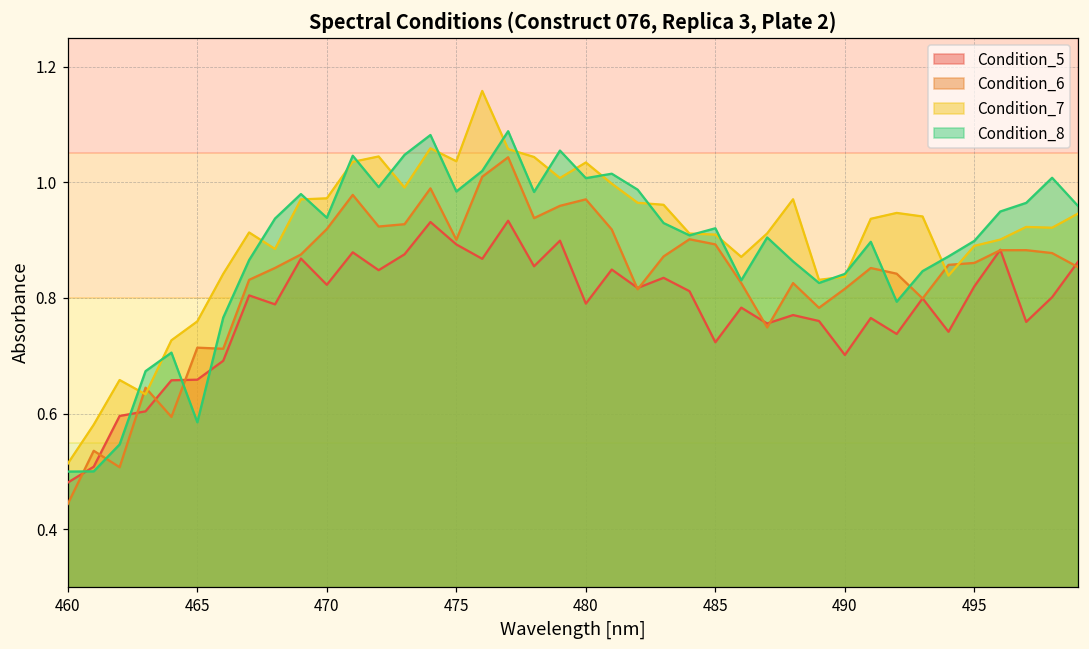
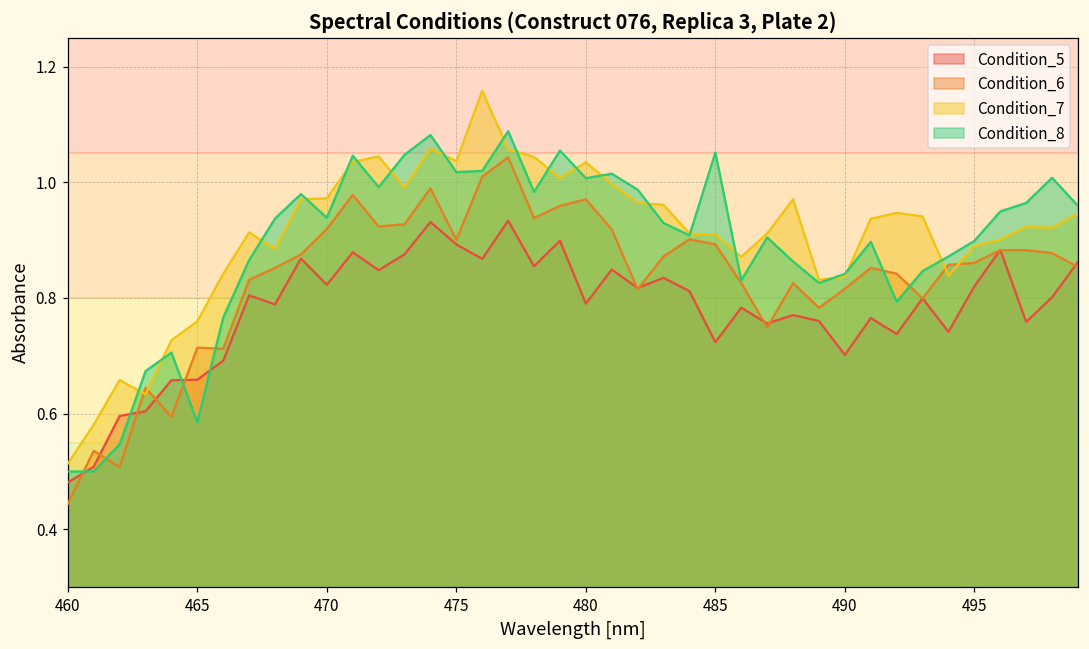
Condition_8, 475: 0.98 -> 1.02
Condition_8, 485: 0.92 -> 1.05
